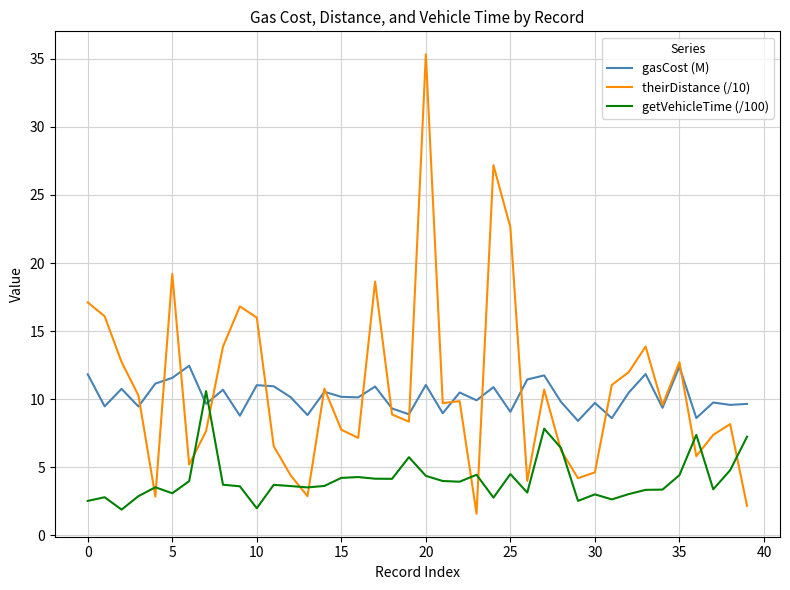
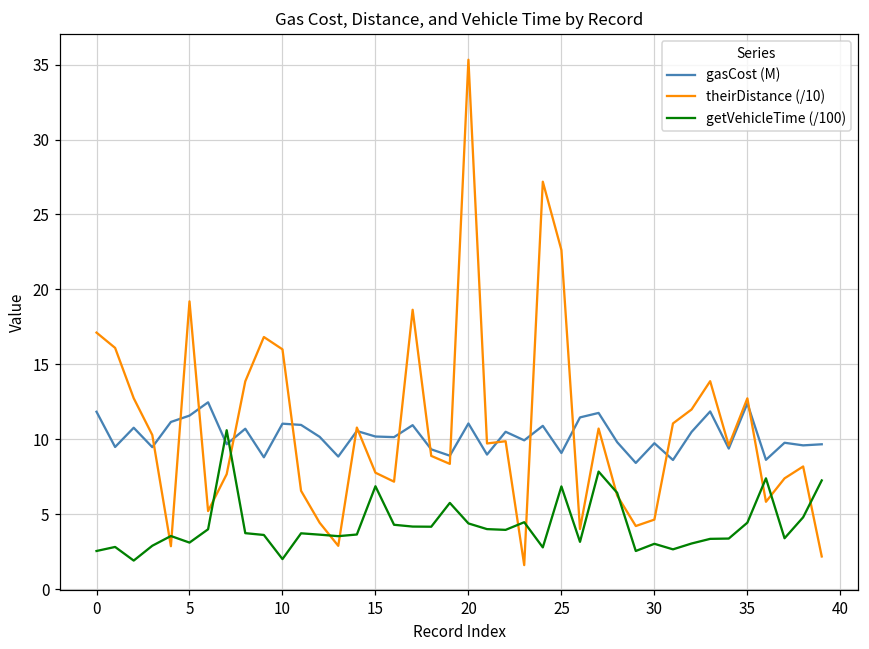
getVehicleTime (/100), 15: 4.2 -> 6.9
getVehicleTime (/100), 25: 4.5 -> 6.9
